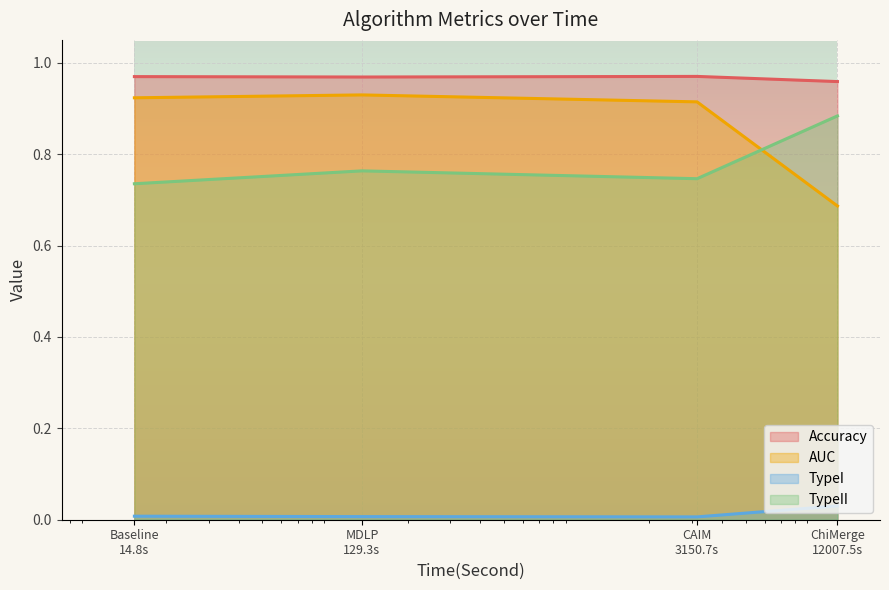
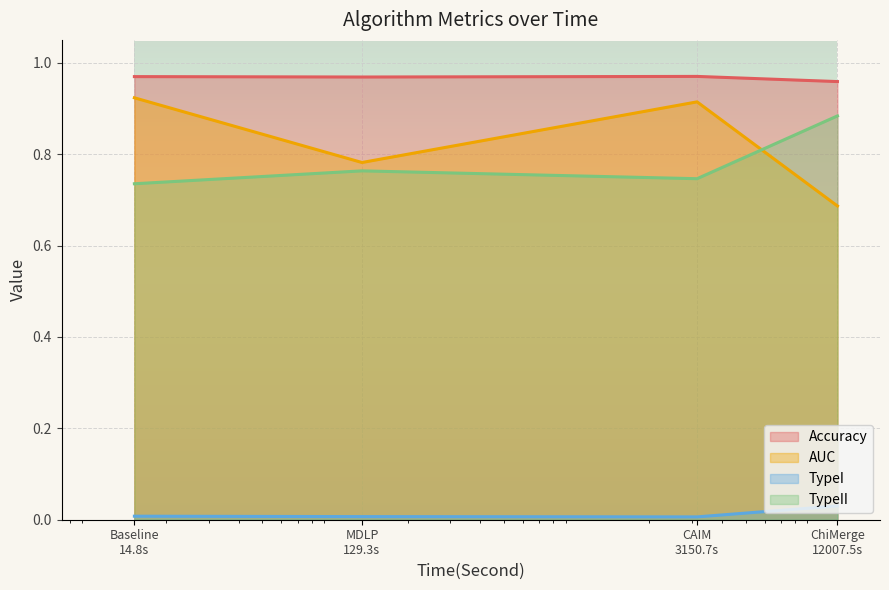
AUC, MDLP 129.3s: 0.93 -> 0.78
